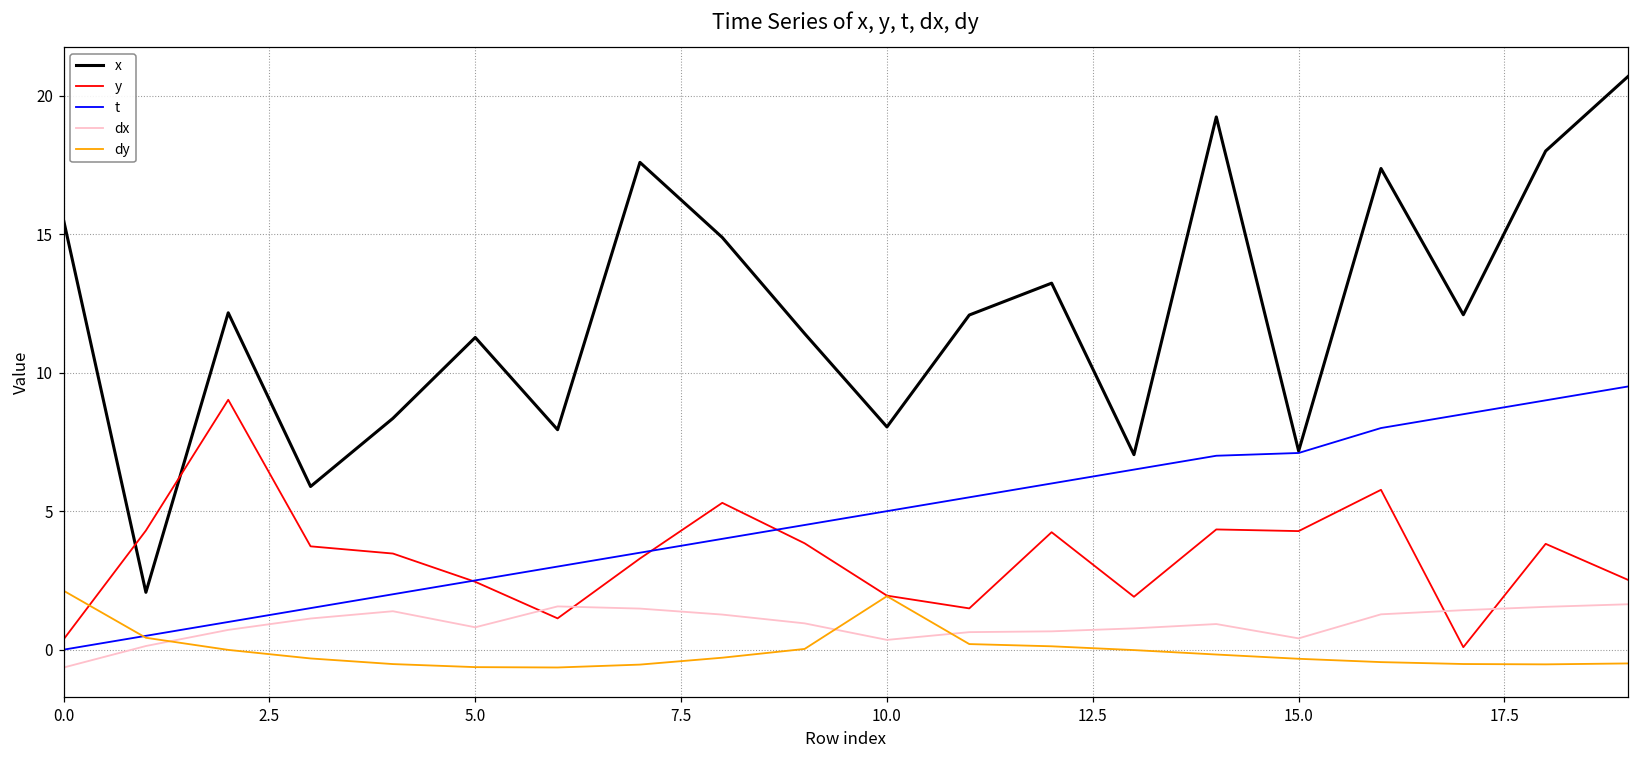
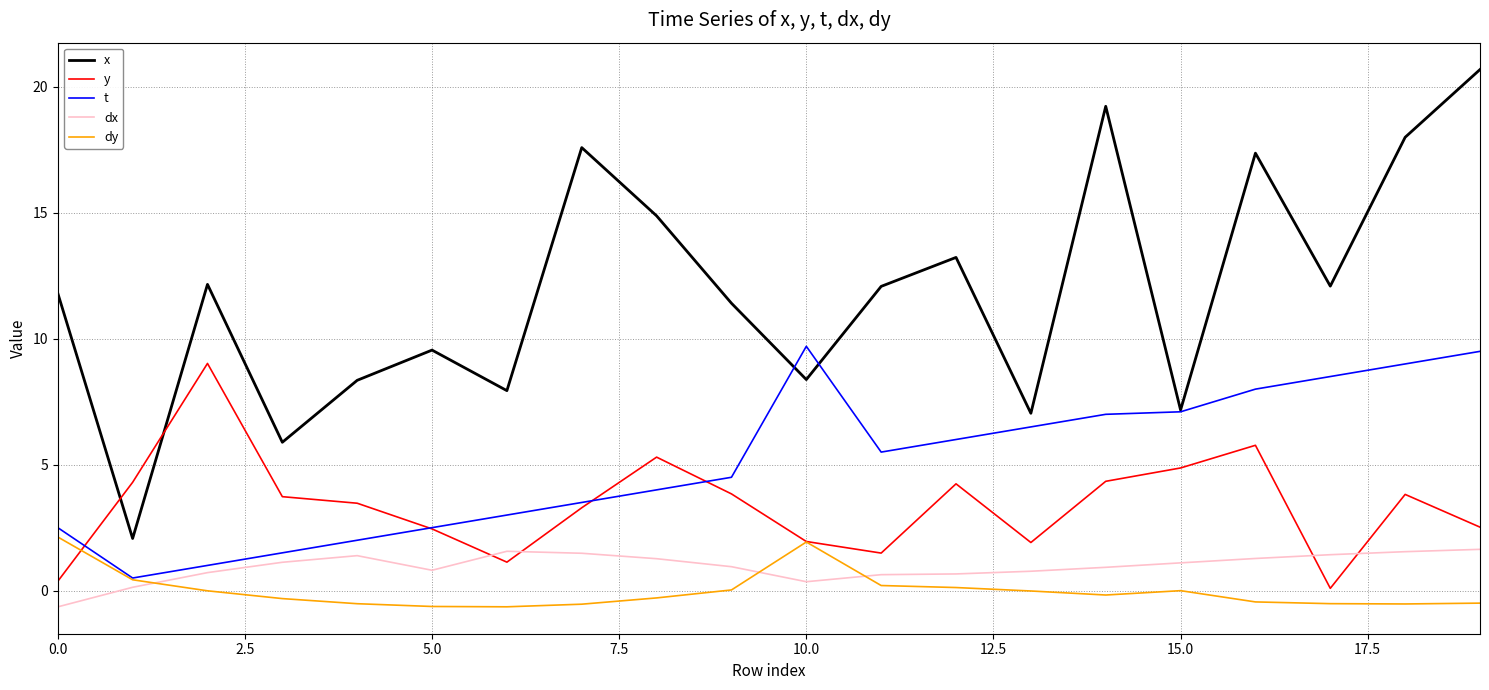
x, 0.0: 15.5 -> 11.8
t, 0.0: 0.0 -> 2.5
x, 5.0: 11.3 -> 9.6
x, 10.0: 8.0 -> 8.4
t, 10.0: 5.0 -> 9.7
y, 15.0: 4.3 -> 4.9
dx, 15.0: 0.4 -> 1.1
dy, 15.0: -0.3 -> 0.0
